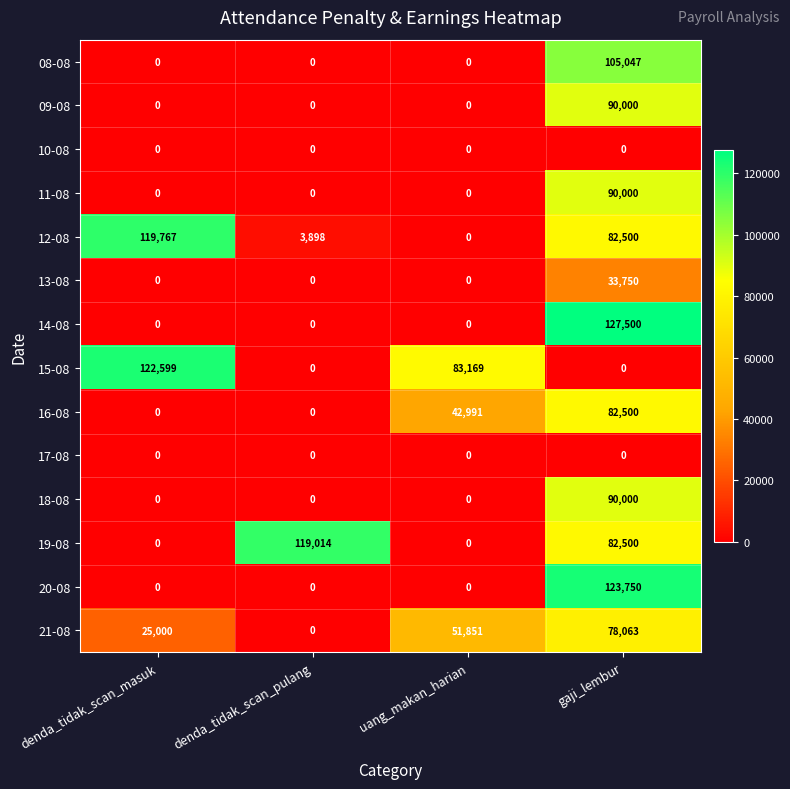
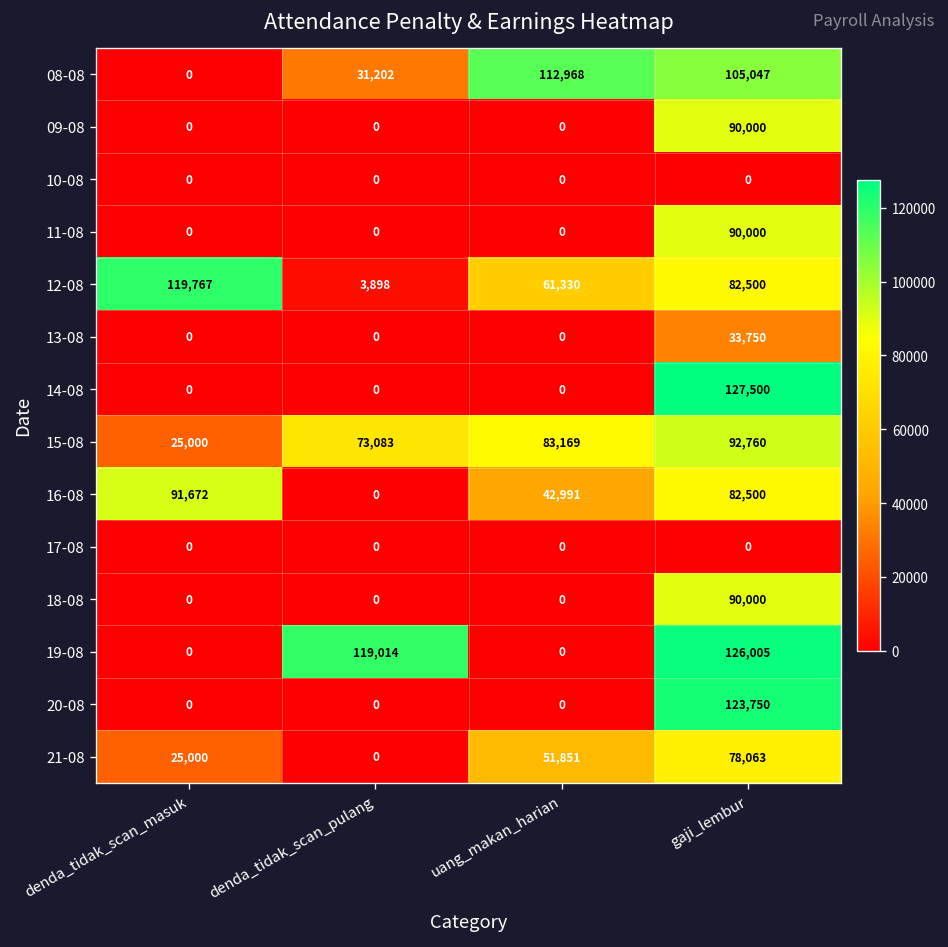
08-08, denda_tidak_scan_pulang: 0 -> 31,202
08-08, uang_makan_harian: 0 -> 112,968
12-08, uang_makan_harian: 0 -> 61,330
15-08, denda_tidak_scan_masuk: 122,599 -> 25,000
15-08, denda_tidak_scan_pulang: 0 -> 73,083
15-08, gaji_lembur: 0 -> 92,760
16-08, denda_tidak_scan_masuk: 0 -> 91,672
19-08, gaji_lembur: 82,500 -> 126,005
